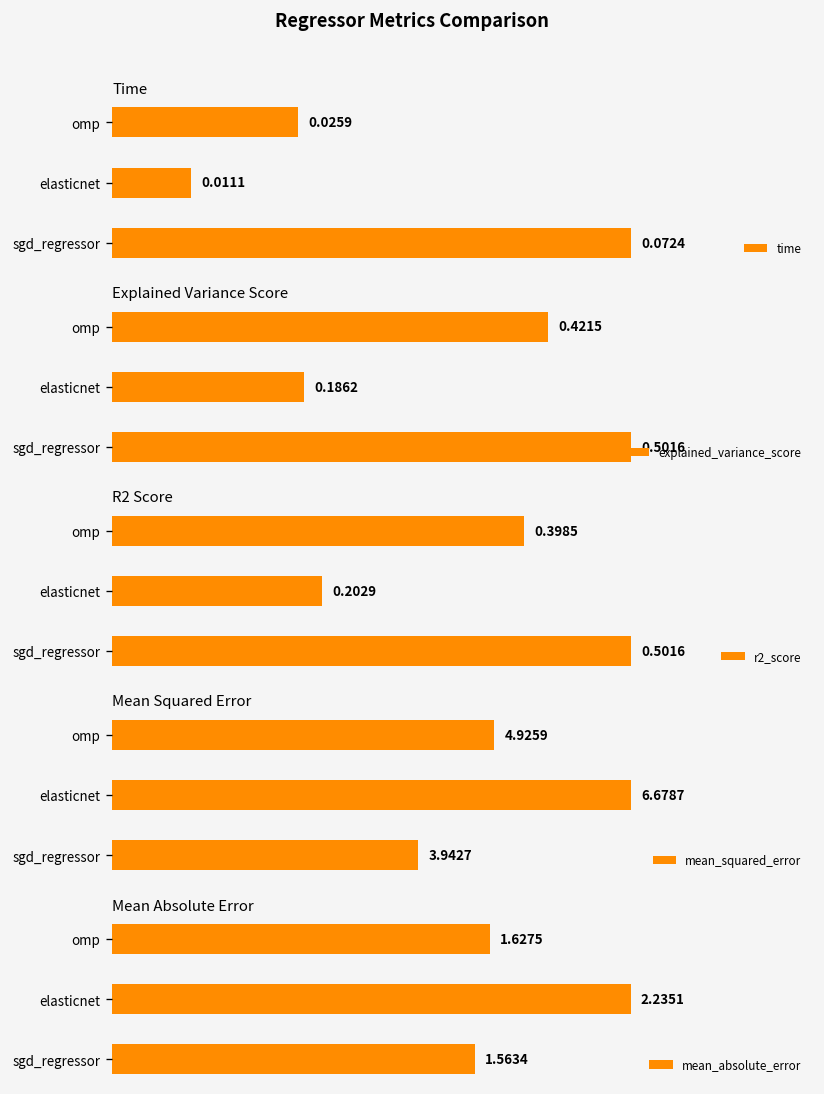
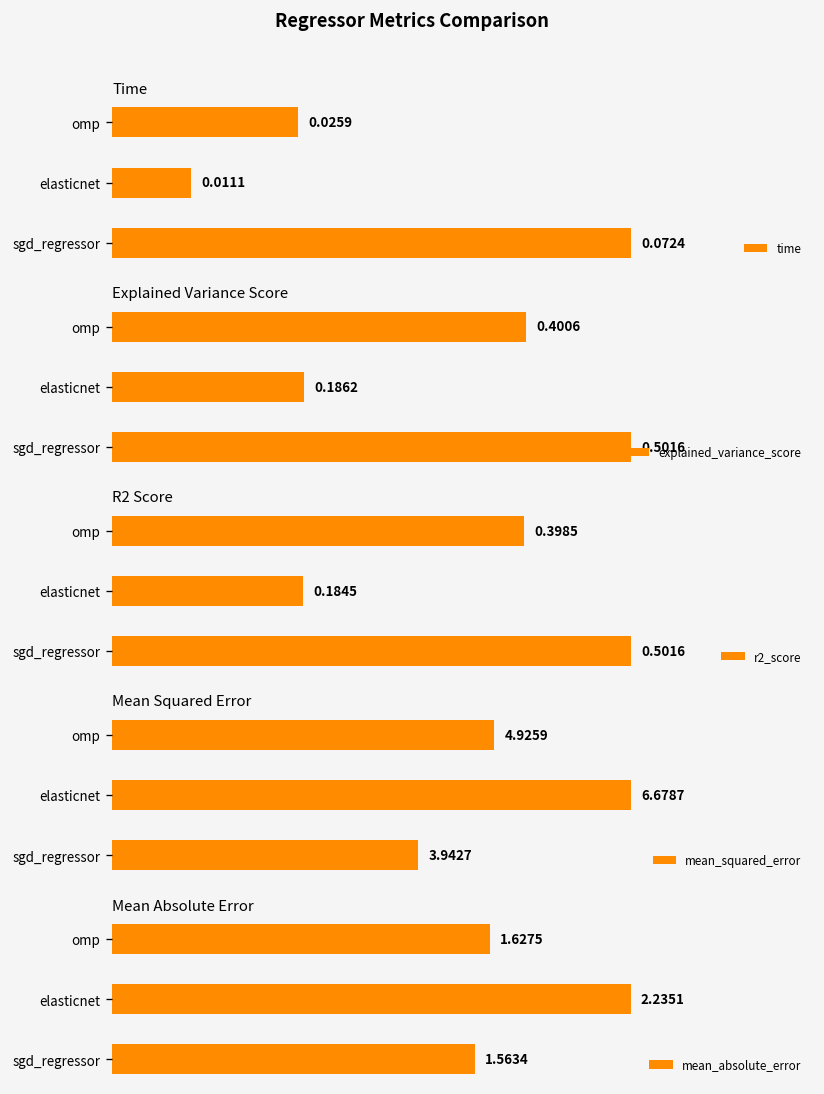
Explained Variance Score, omp: 0.4215 -> 0.4006
R2 Score, elasticnet: 0.2029 -> 0.1845
